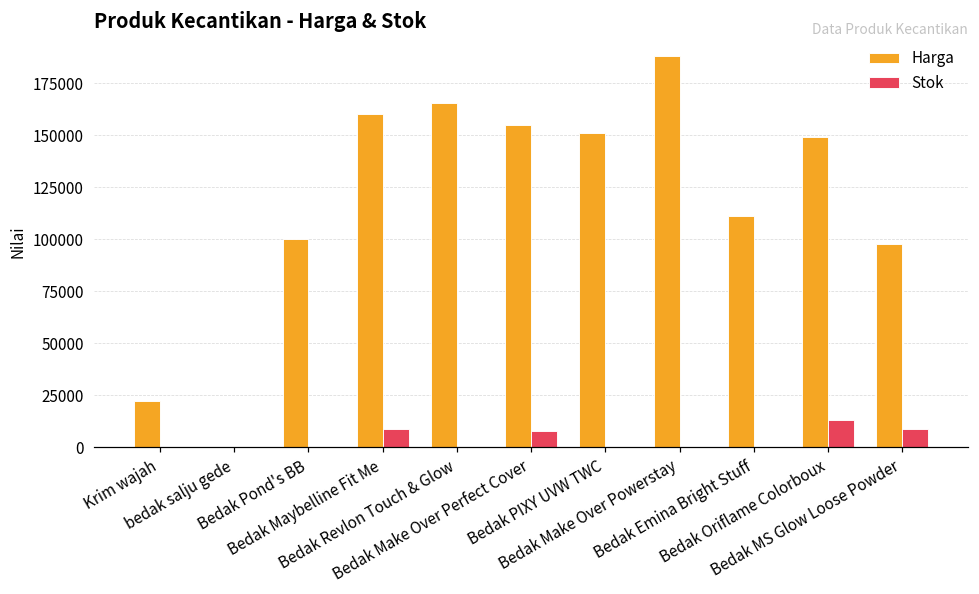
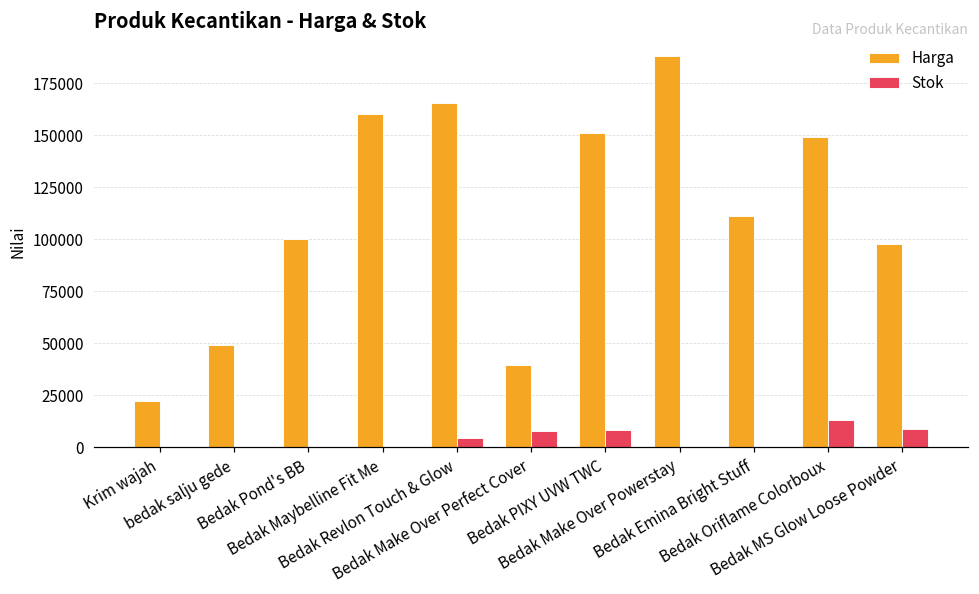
Harga, bedak salju gede: 0 -> 49000
Stok, Bedak Maybelline Fit Me: 9000 -> 0
Stok, Bedak Revlon Touch & Glow: 0 -> 5000
Harga, Bedak Make Over Perfect Cover: 155000 -> 40000
Stok, Bedak PIXY UVW TWC: 0 -> 9000
